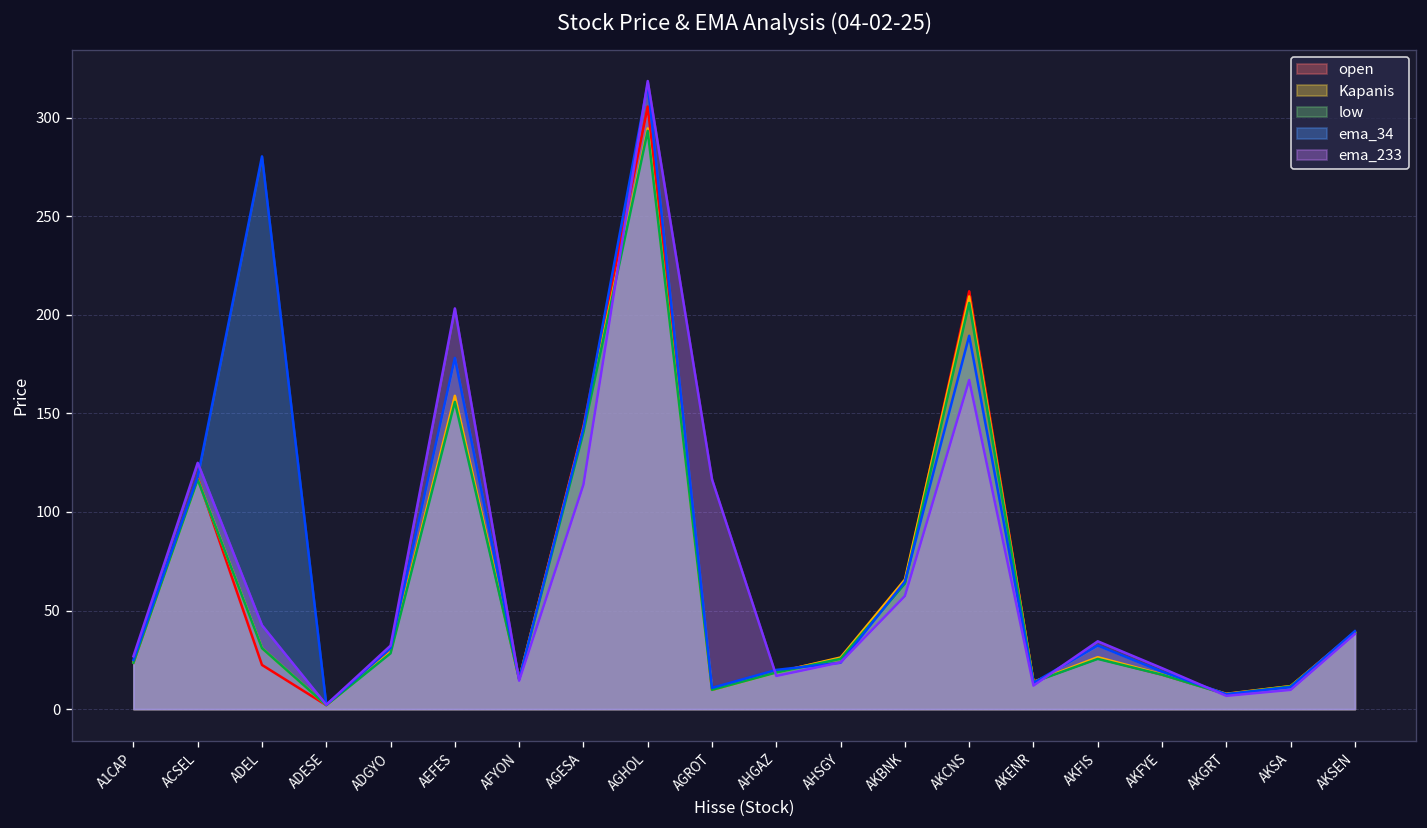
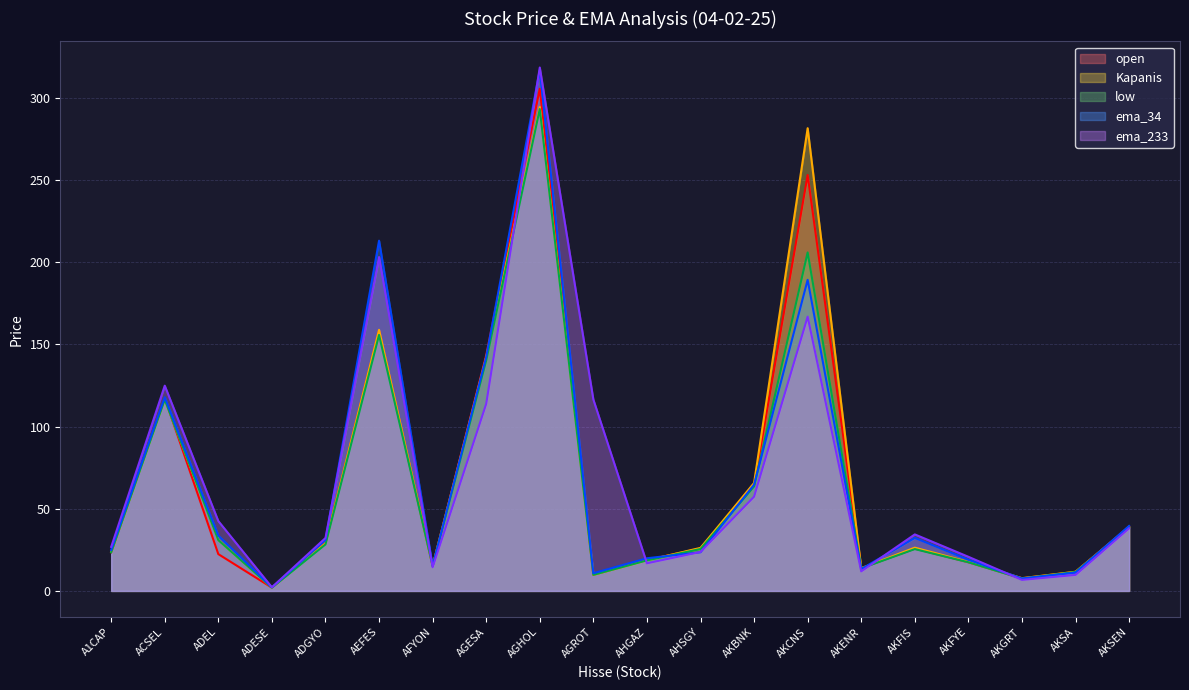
ema_34, ADEL: 280 -> 34
ema_34, AEFES: 178 -> 213
open, AKCNS: 212 -> 253
Kapanis, AKCNS: 209 -> 282
